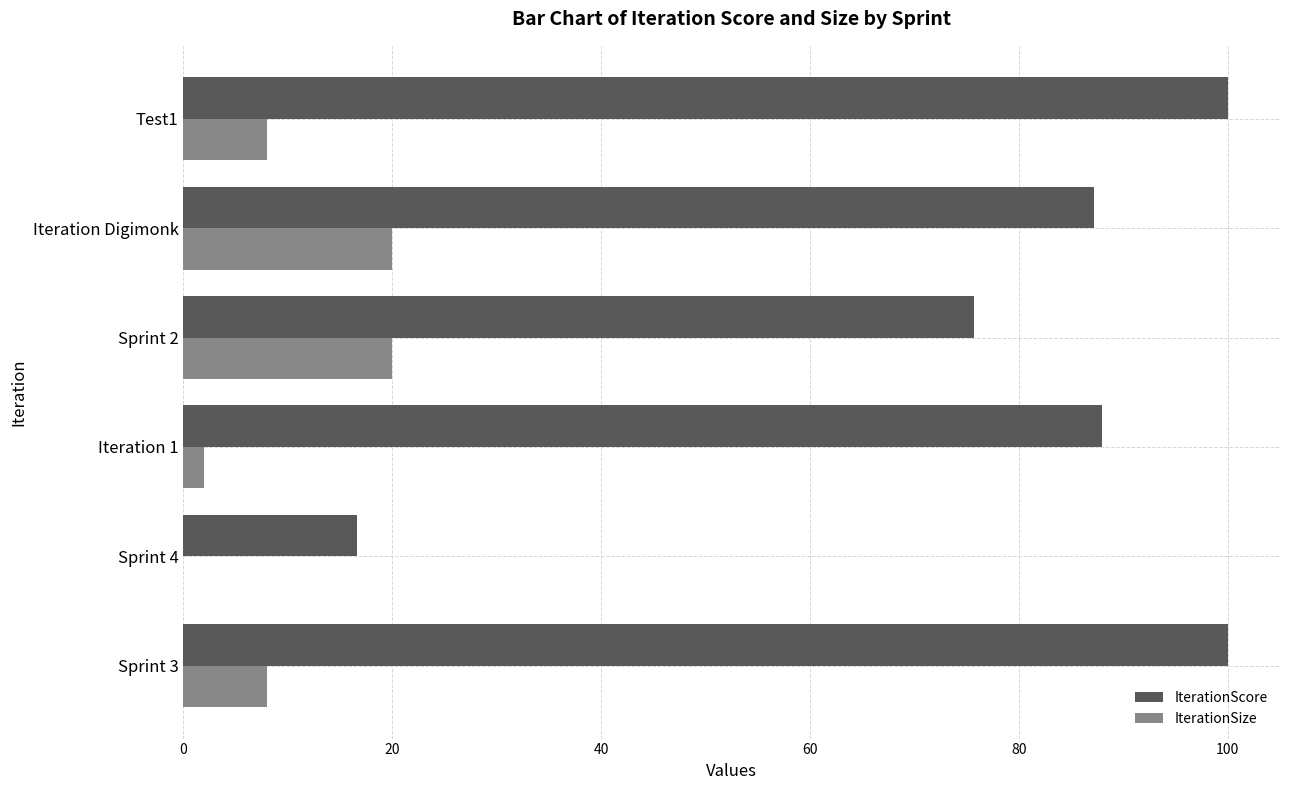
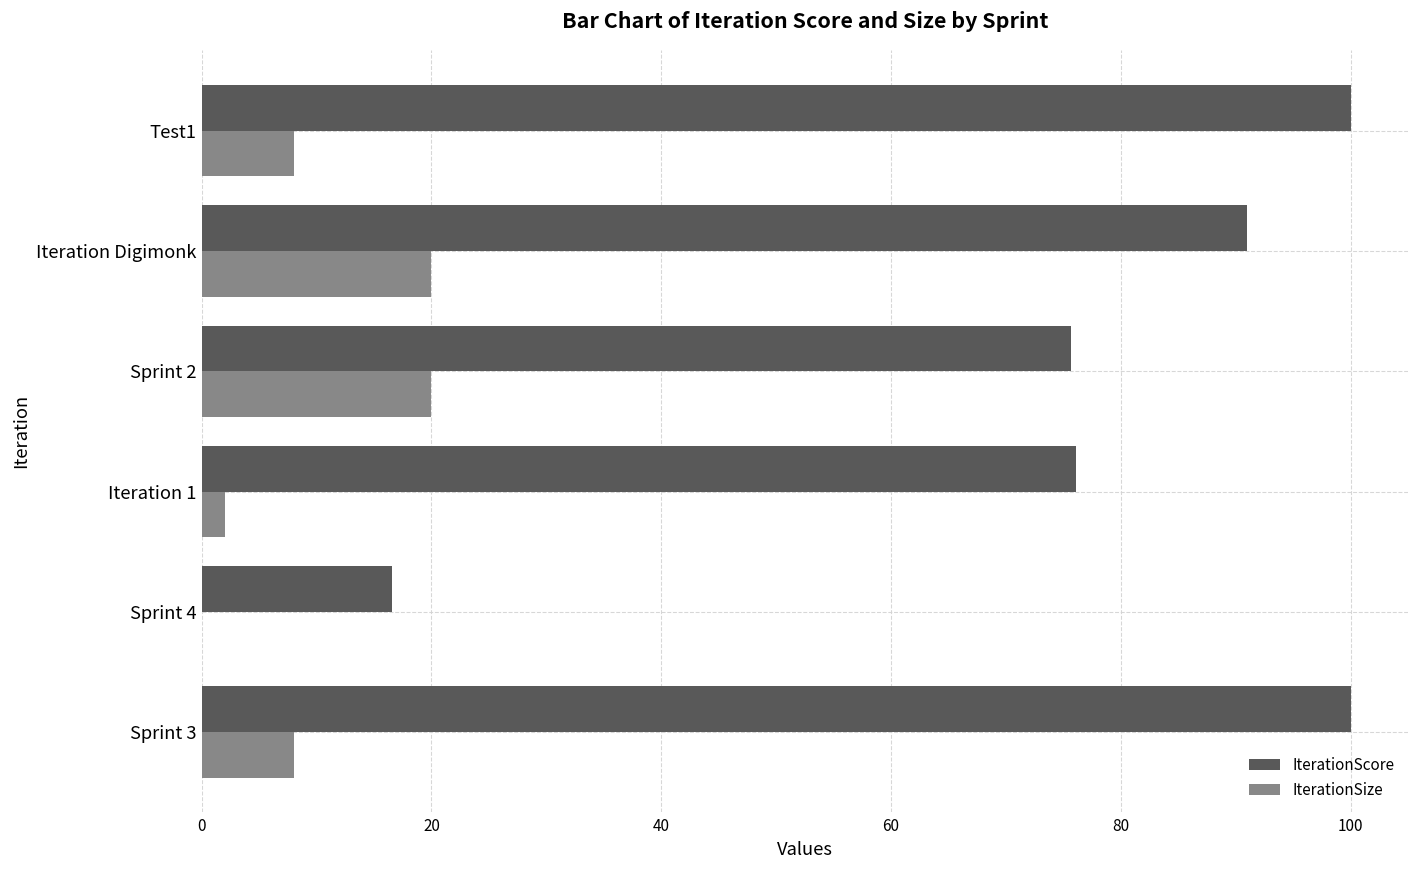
IterationScore, Iteration Digimonk: 87.2 -> 91.0
IterationScore, Iteration 1: 88.0 -> 76.1
